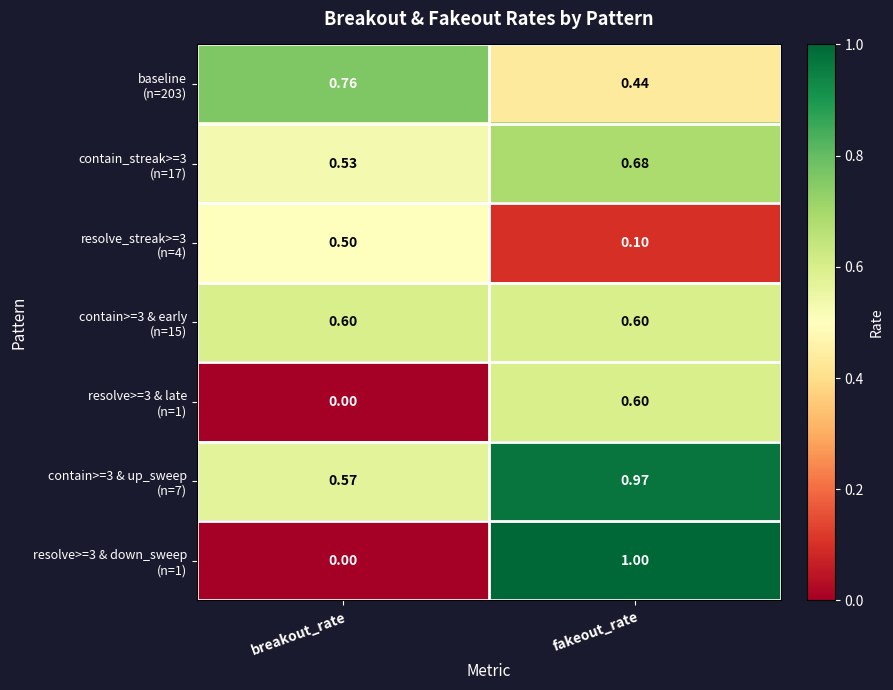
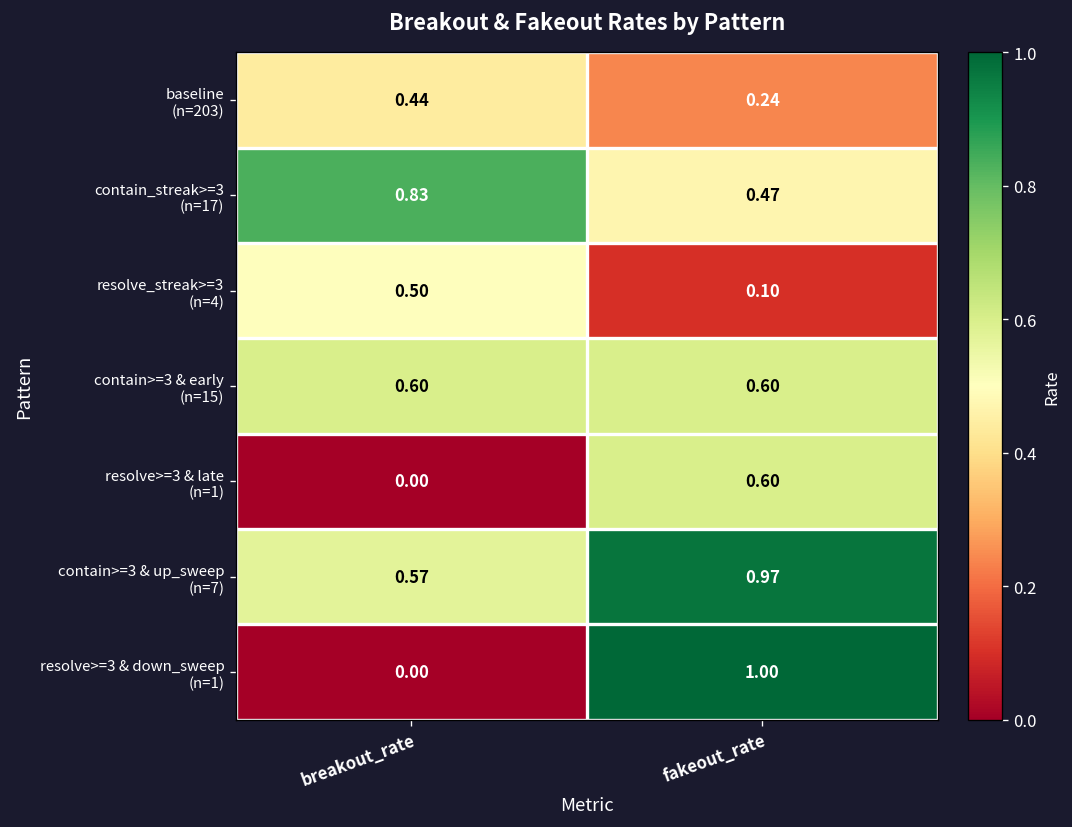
baseline (n=203), breakout_rate: 0.76 -> 0.44
baseline (n=203), fakeout_rate: 0.44 -> 0.24
contain_streak>=3 (n=17), breakout_rate: 0.53 -> 0.83
contain_streak>=3 (n=17), fakeout_rate: 0.68 -> 0.47
